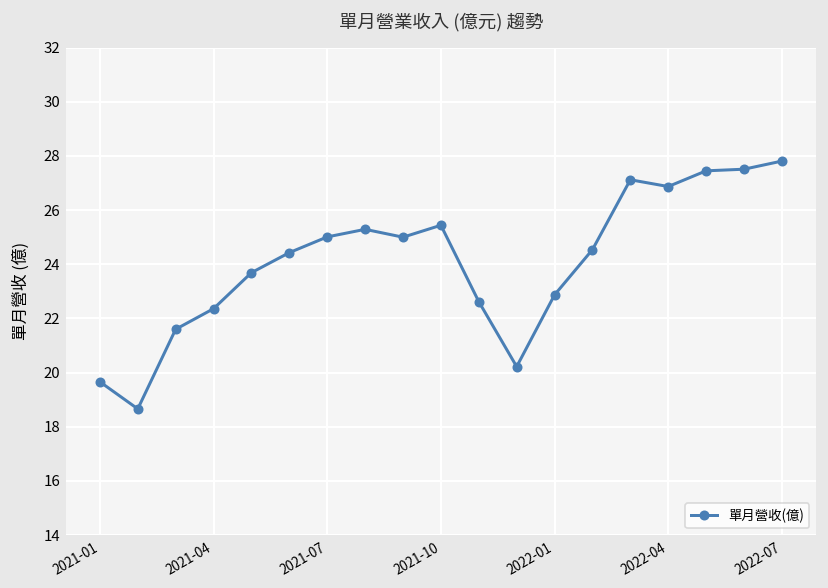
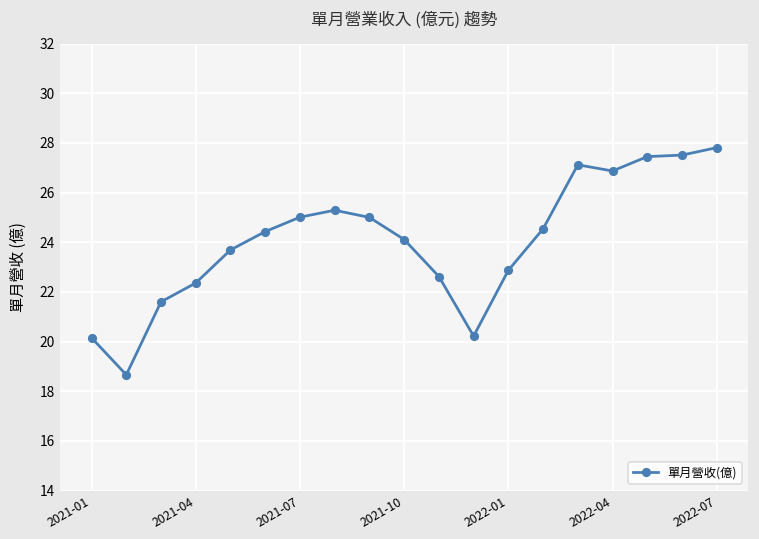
2021-01: 19.7 -> 20.2
2021-10: 25.4 -> 24.1
